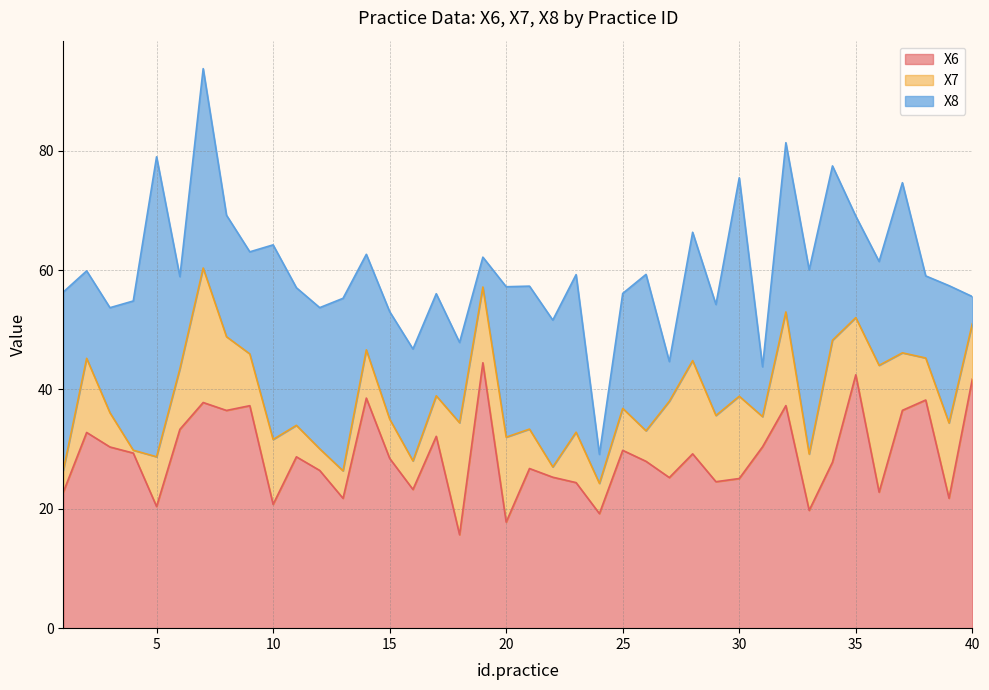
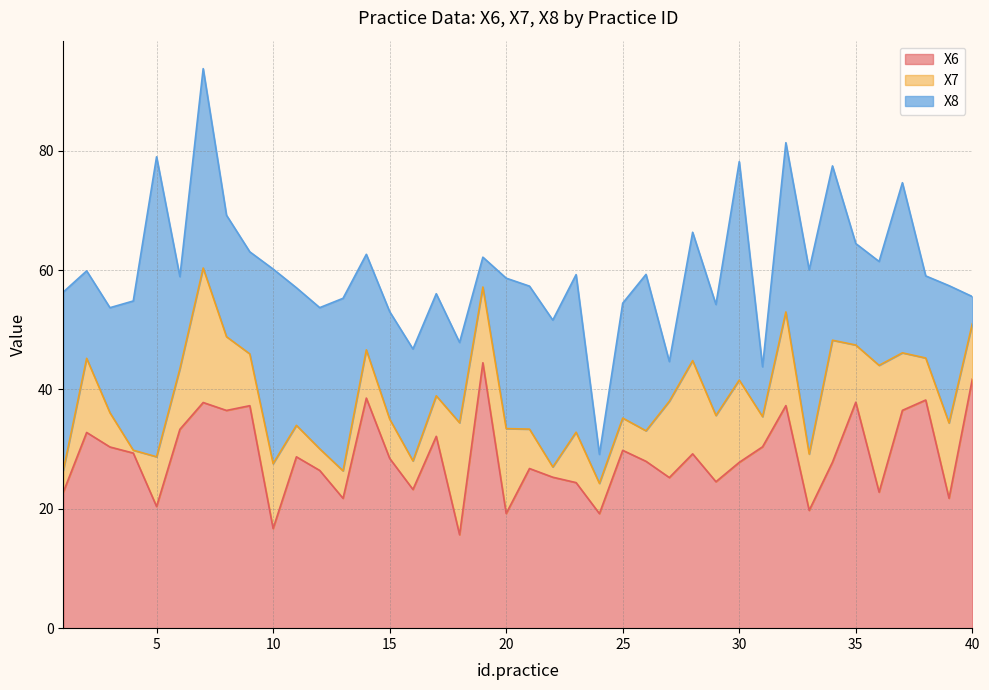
X6, 10: 21 -> 17
X6, 20: 18 -> 19
X7, 25: 7 -> 5
X6, 30: 25 -> 28
X6, 35: 42 -> 38
